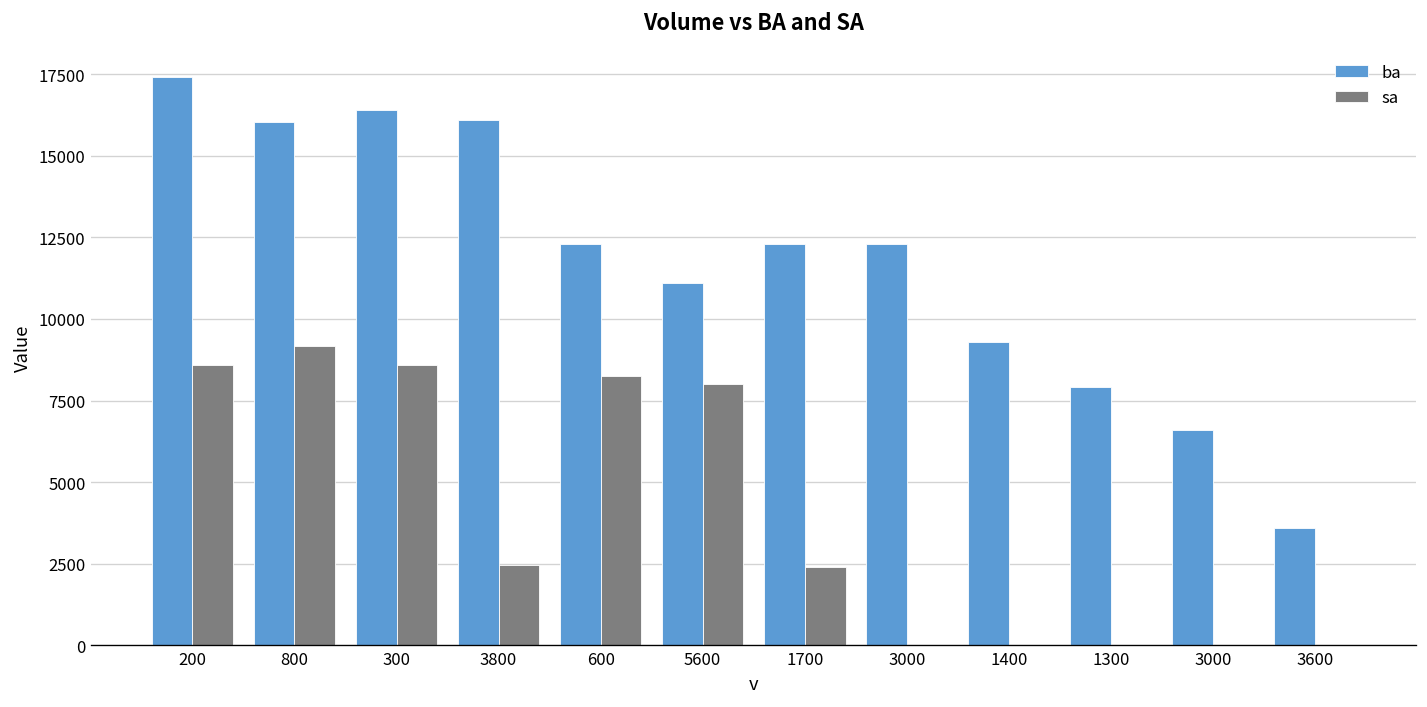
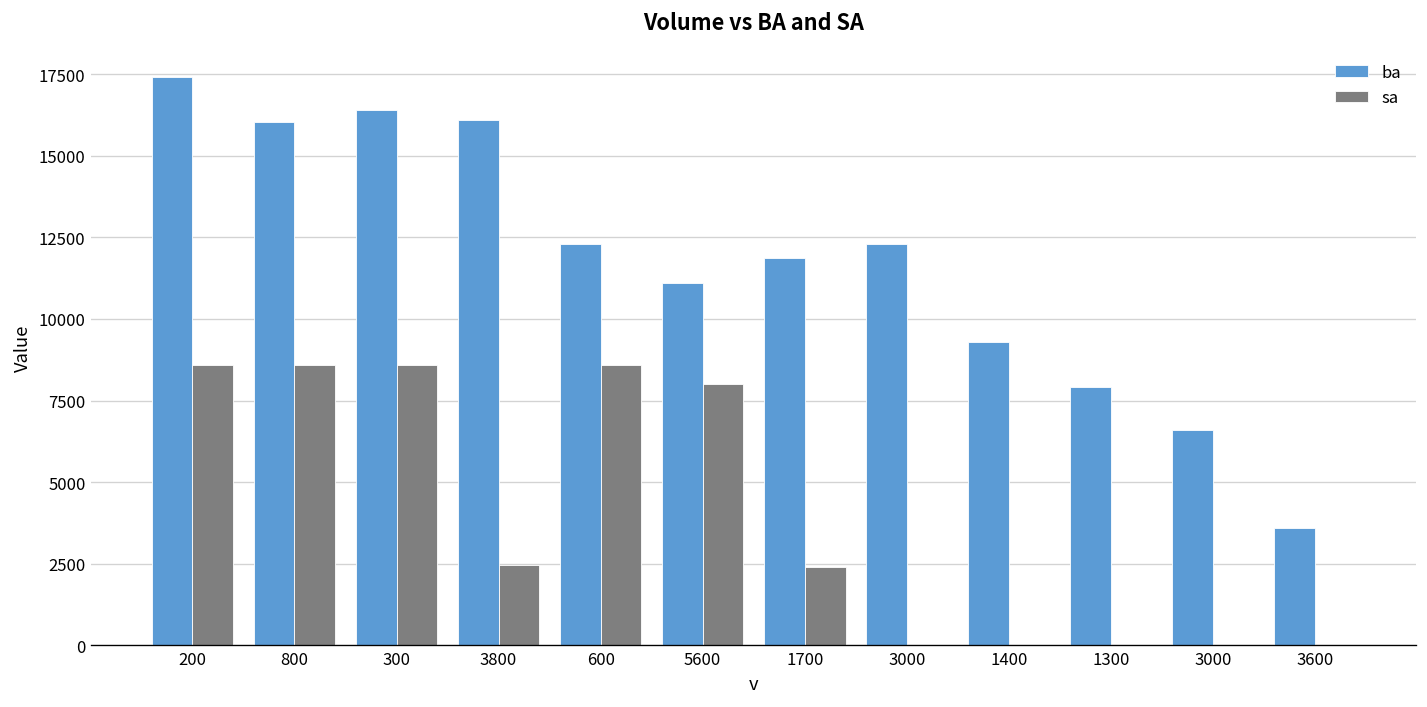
sa, 800: 9200 -> 8600
sa, 600: 8300 -> 8600
ba, 1700: 12300 -> 11900
